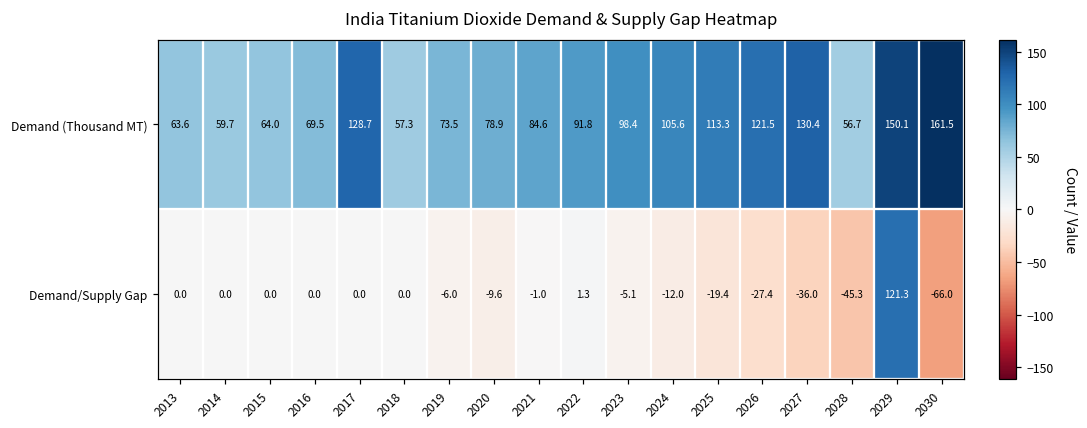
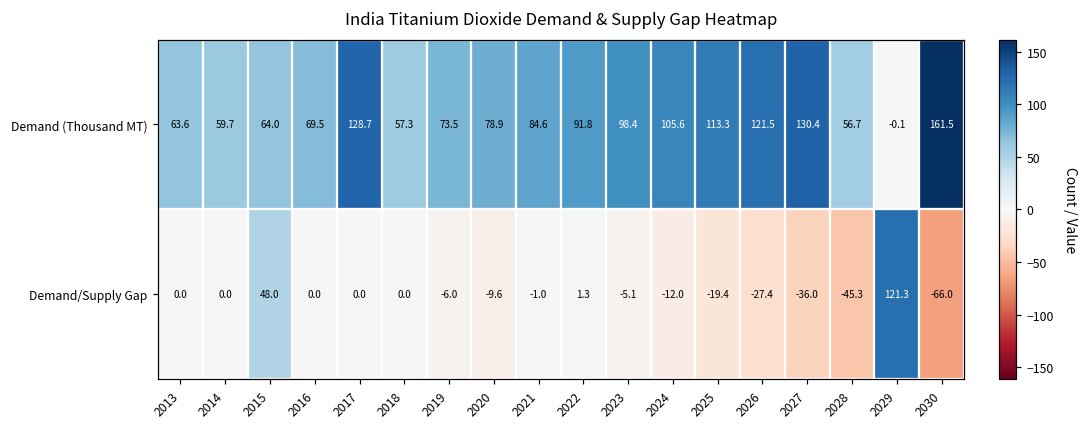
Demand (Thousand MT), 2029: 150.1 -> -0.1
Demand/Supply Gap, 2015: 0.0 -> 48.0
